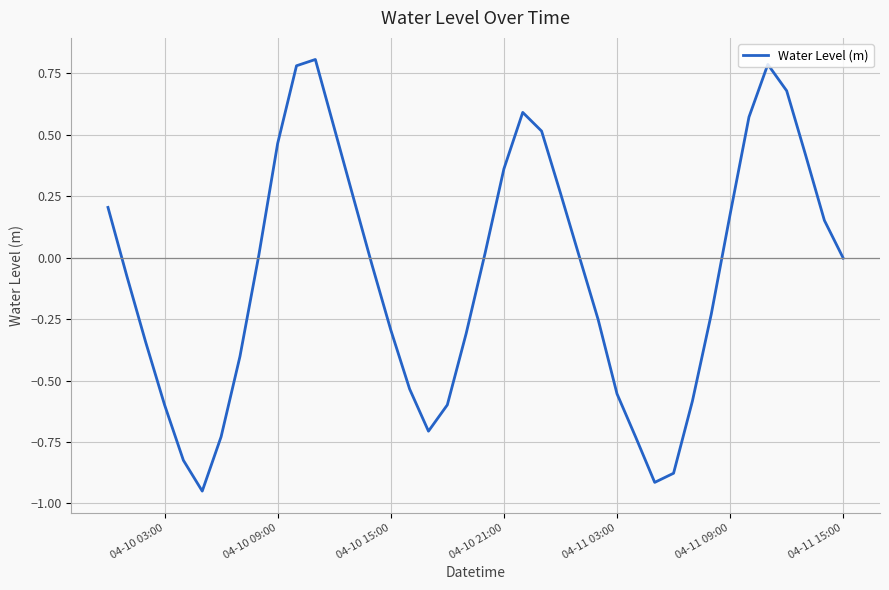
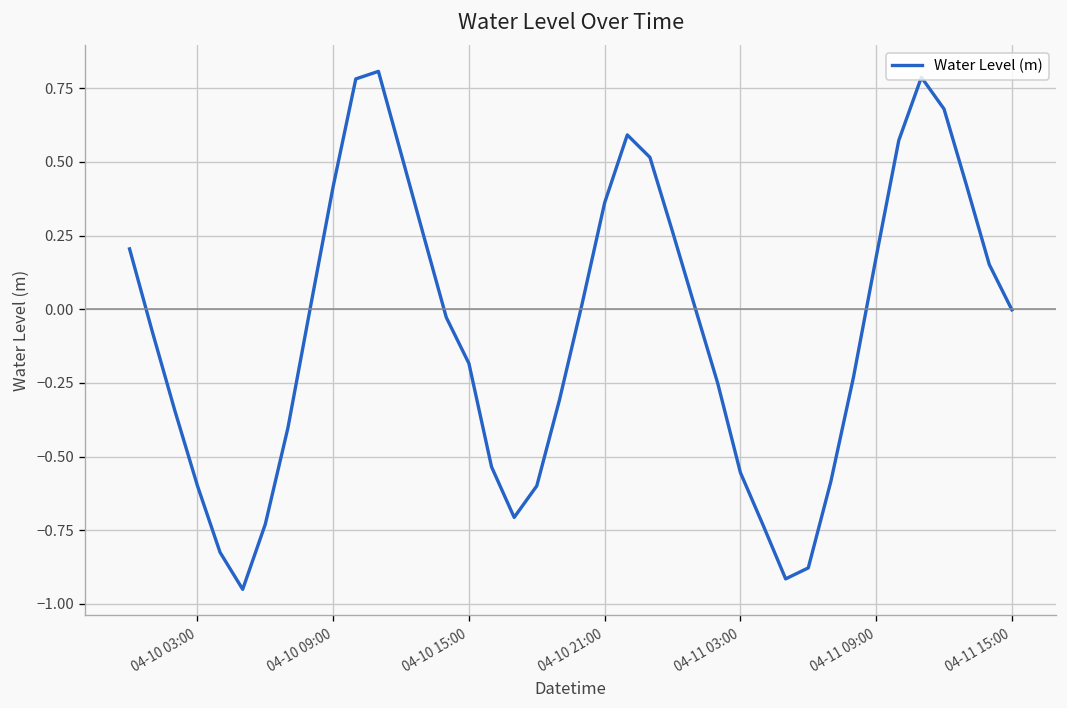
04-10 09:00: 0.47 -> 0.42
04-10 15:00: -0.29 -> -0.18
